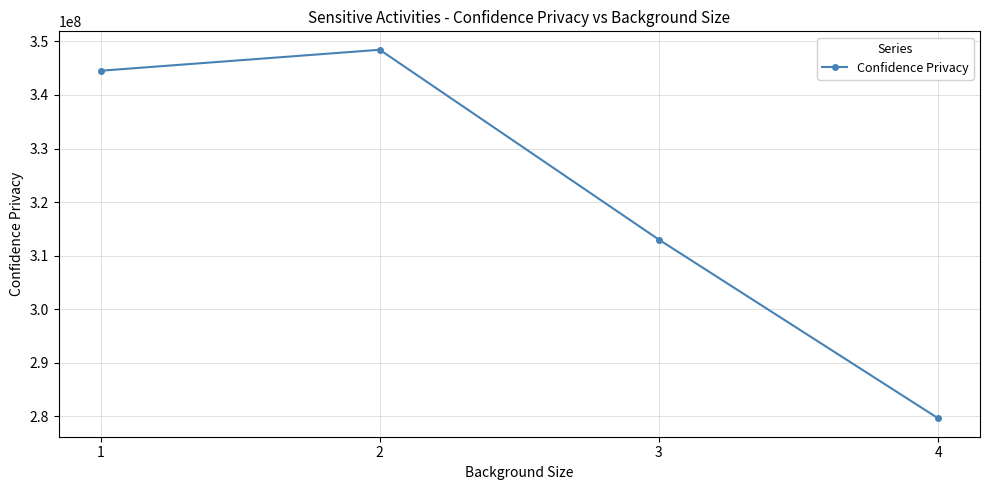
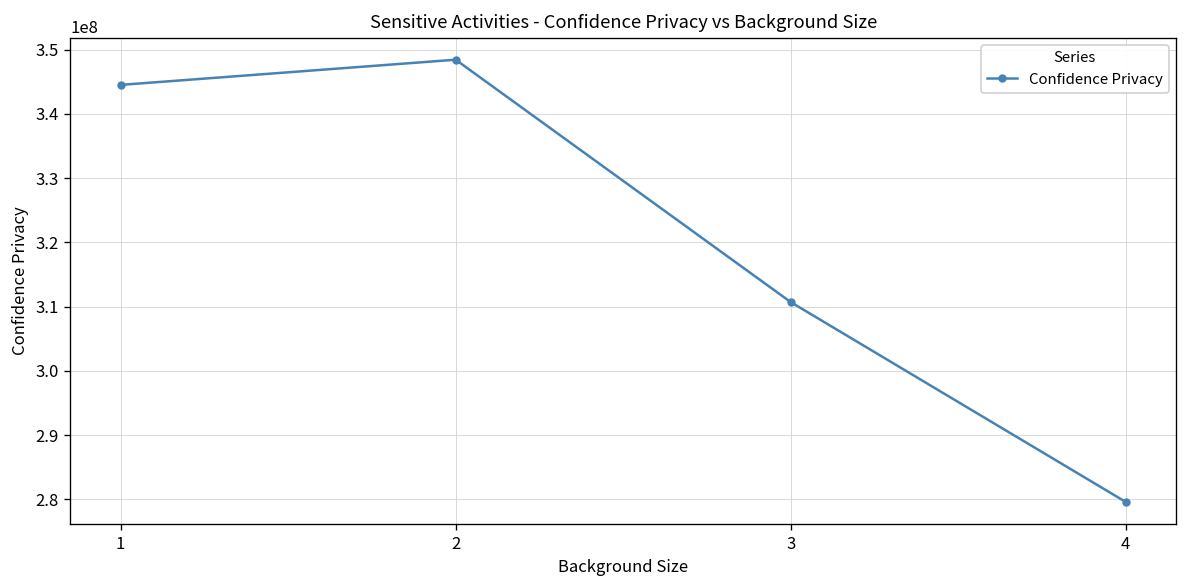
3: 313000000 -> 311000000
